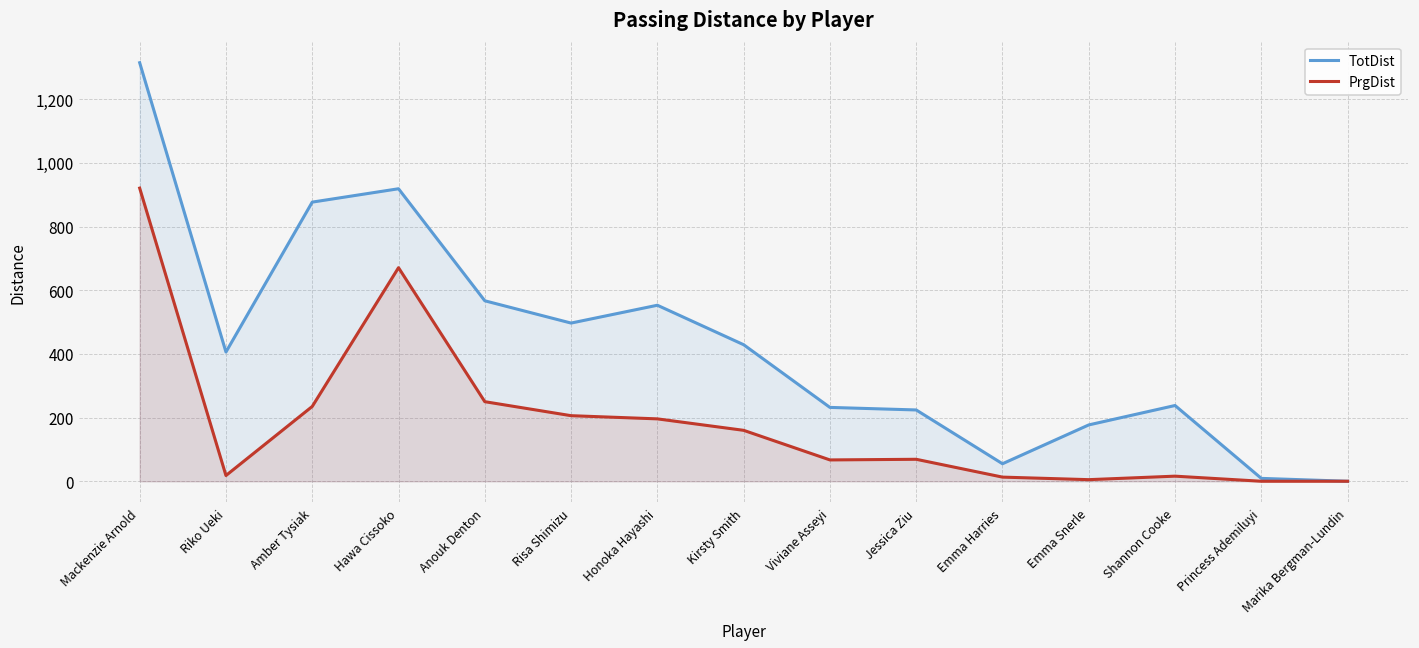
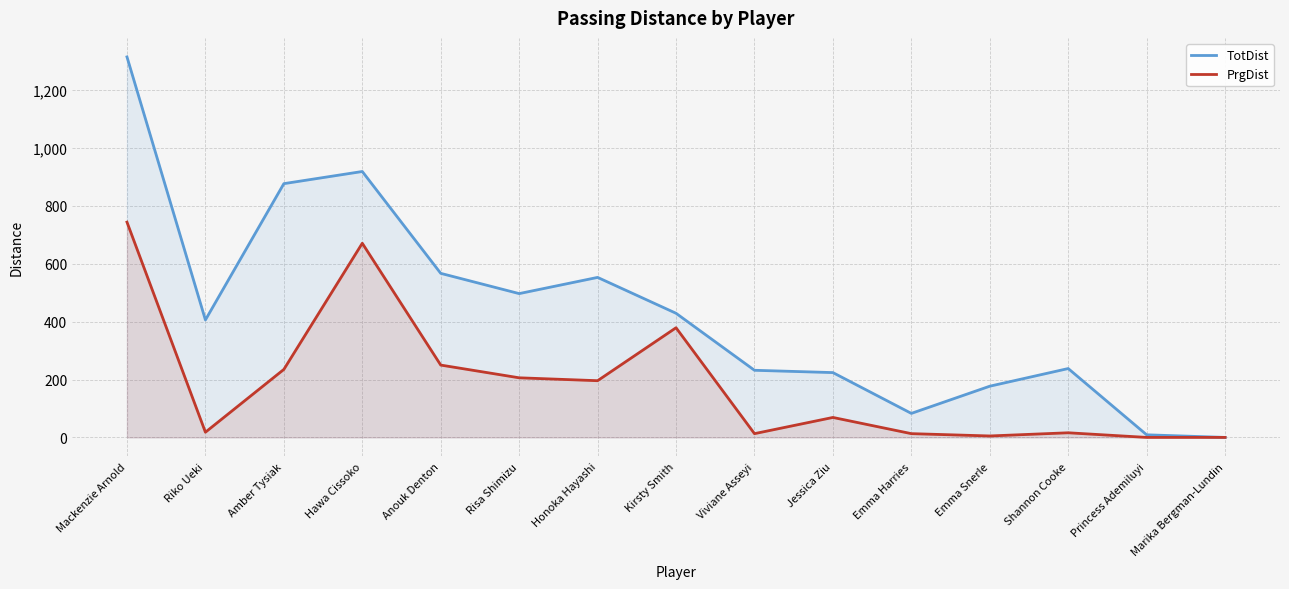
PrgDist, Mackenzie Arnold: 920 -> 740
PrgDist, Kirsty Smith: 160 -> 380
PrgDist, Viviane Asseyi: 70 -> 10
TotDist, Emma Harries: 60 -> 80
